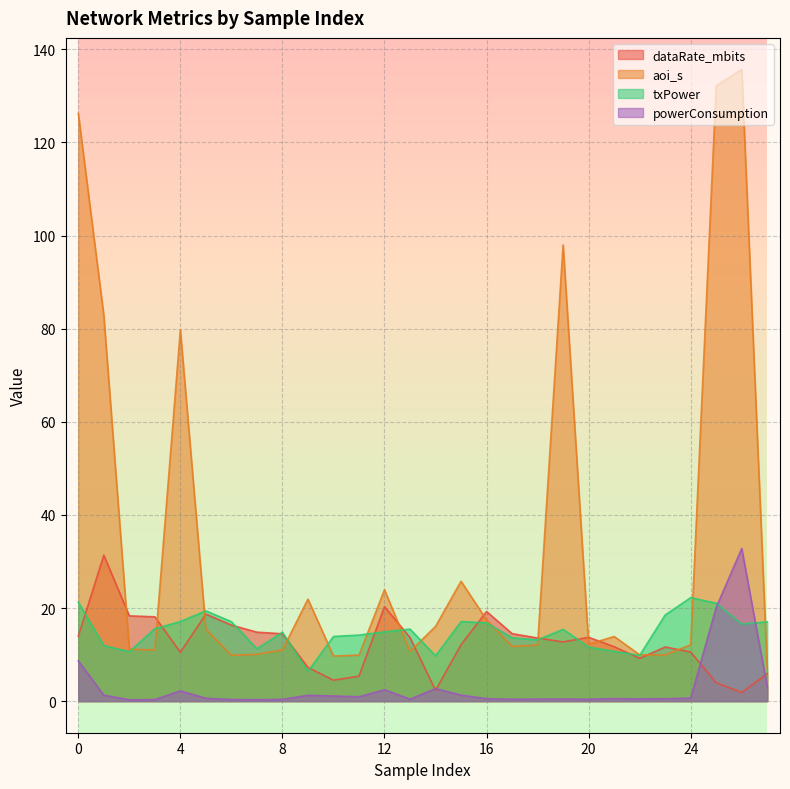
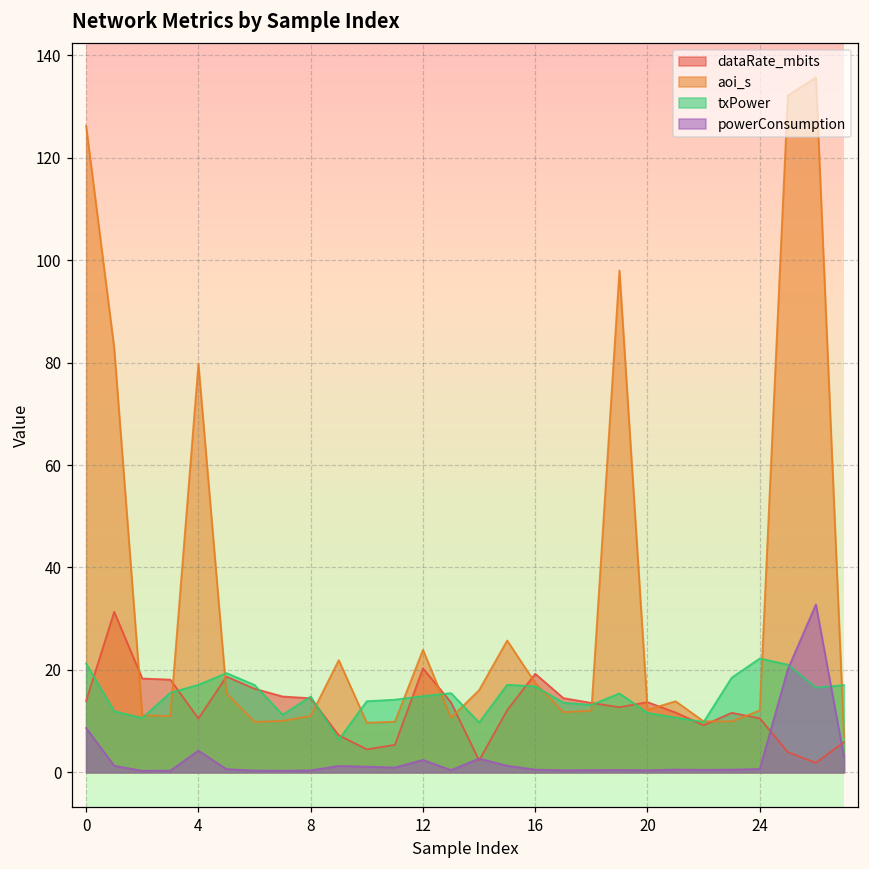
powerConsumption, 4: 2 -> 4
